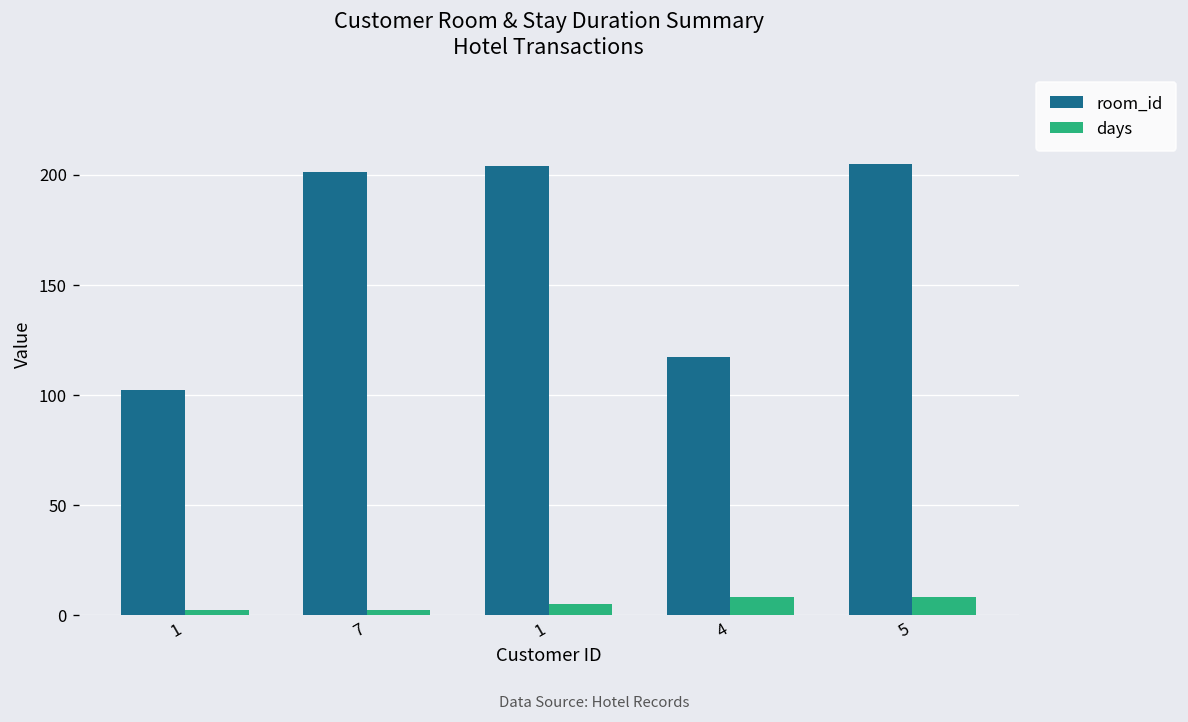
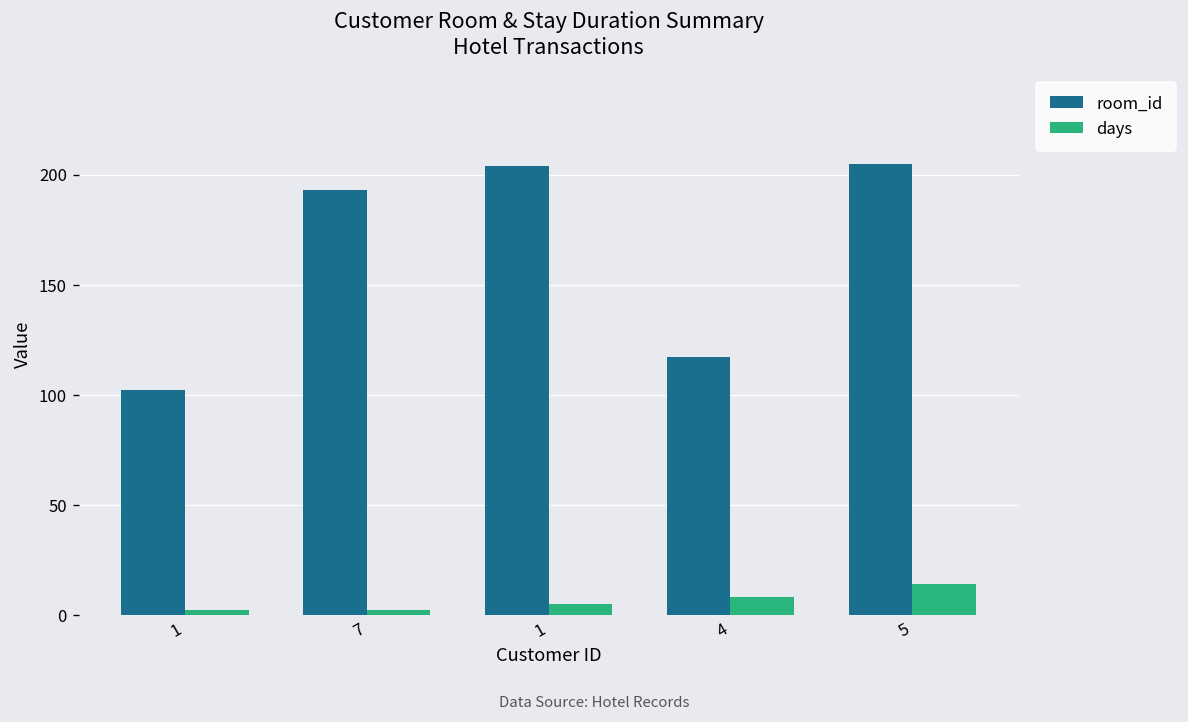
room_id, 7: 201 -> 193
days, 5: 8 -> 14
